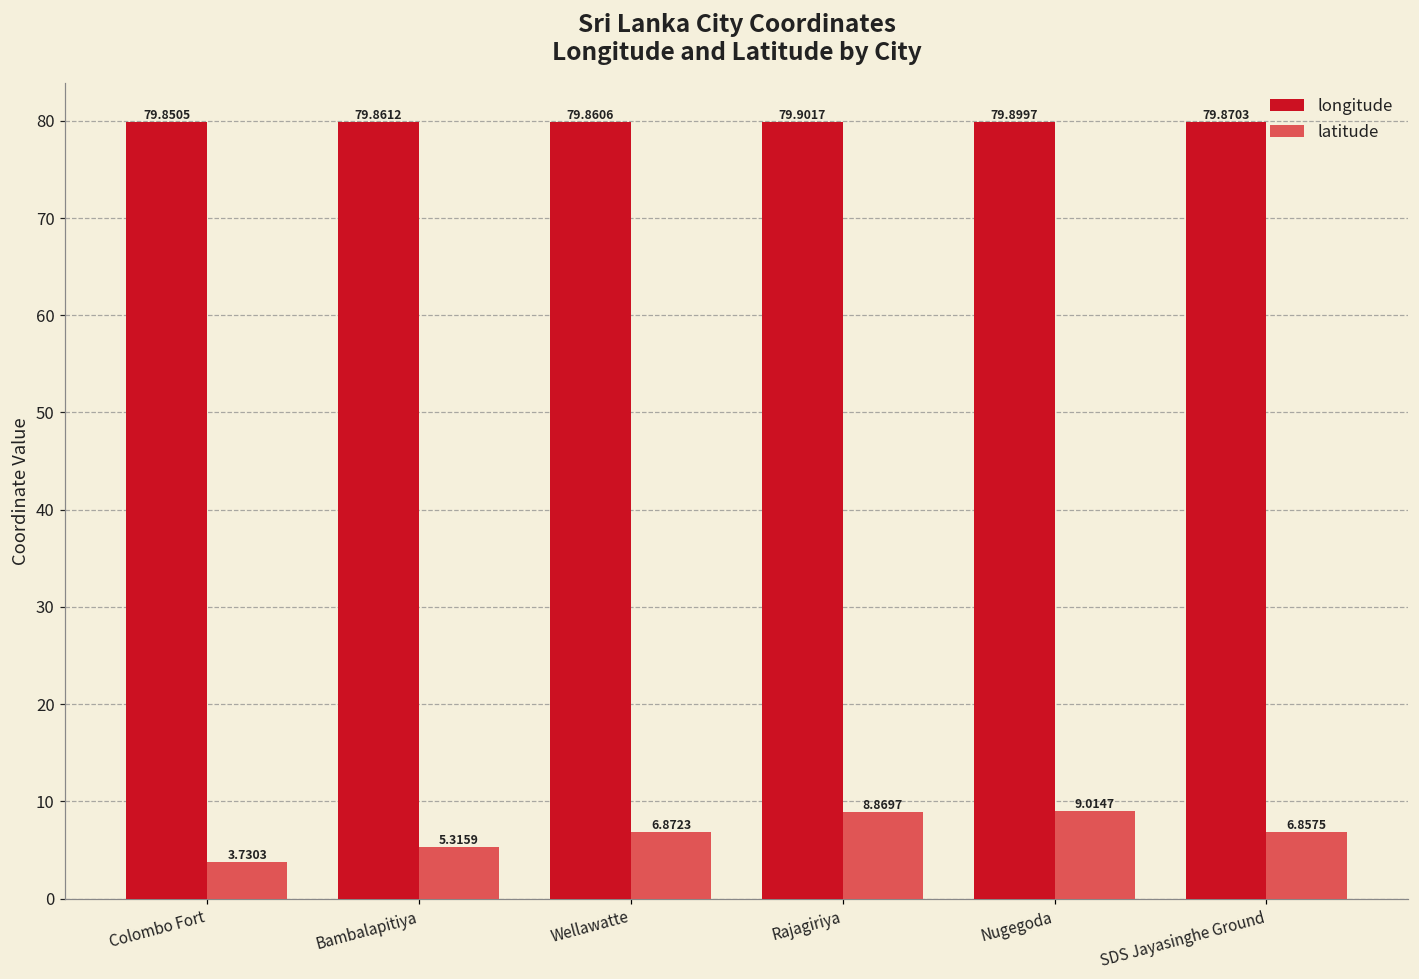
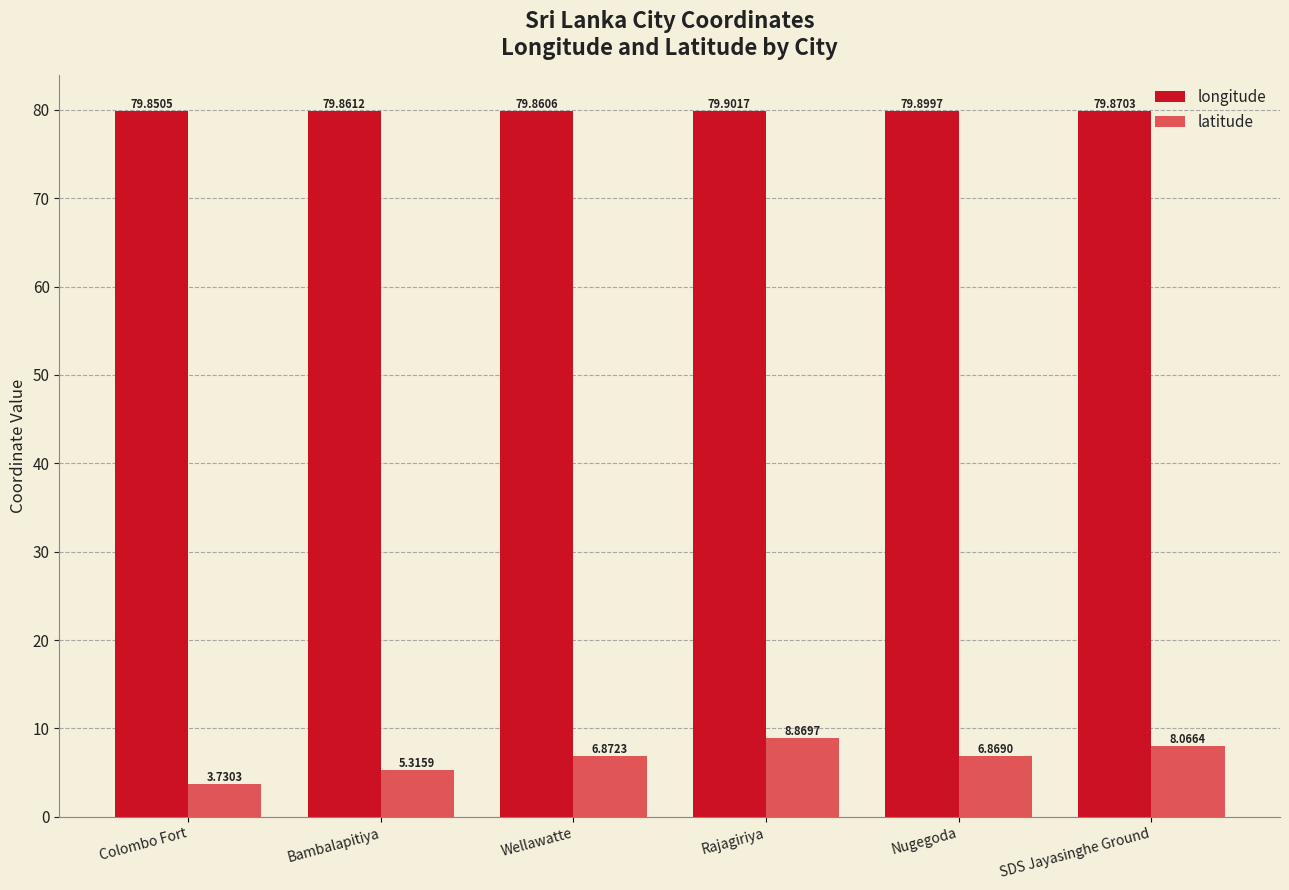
latitude, Nugegoda: 9.0147 -> 6.8690
latitude, SDS Jayasinghe Ground: 6.8575 -> 8.0664
